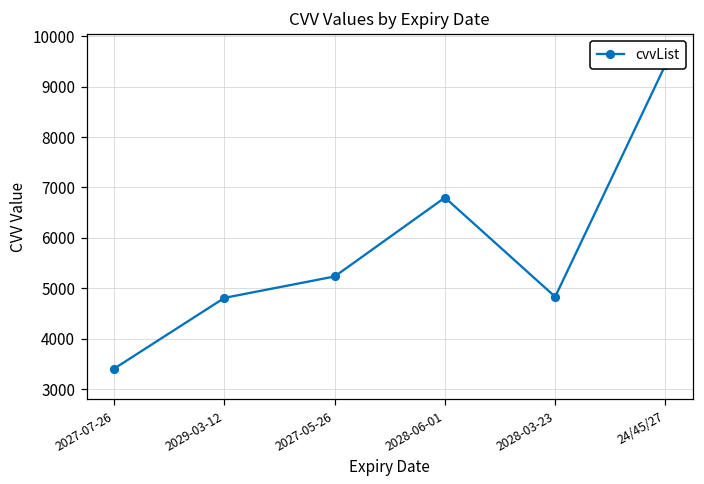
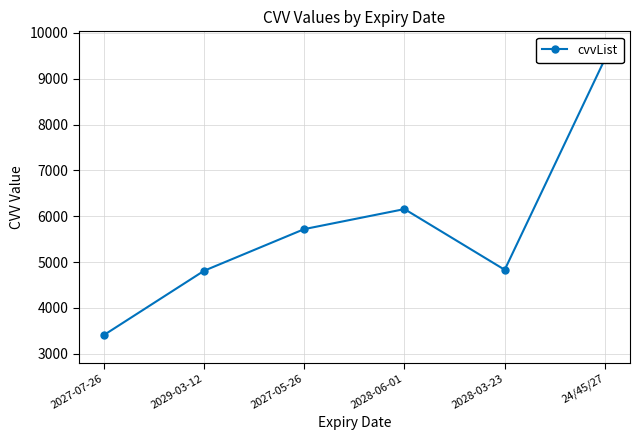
2027-05-26: 5200 -> 5700
2028-06-01: 6800 -> 6200
